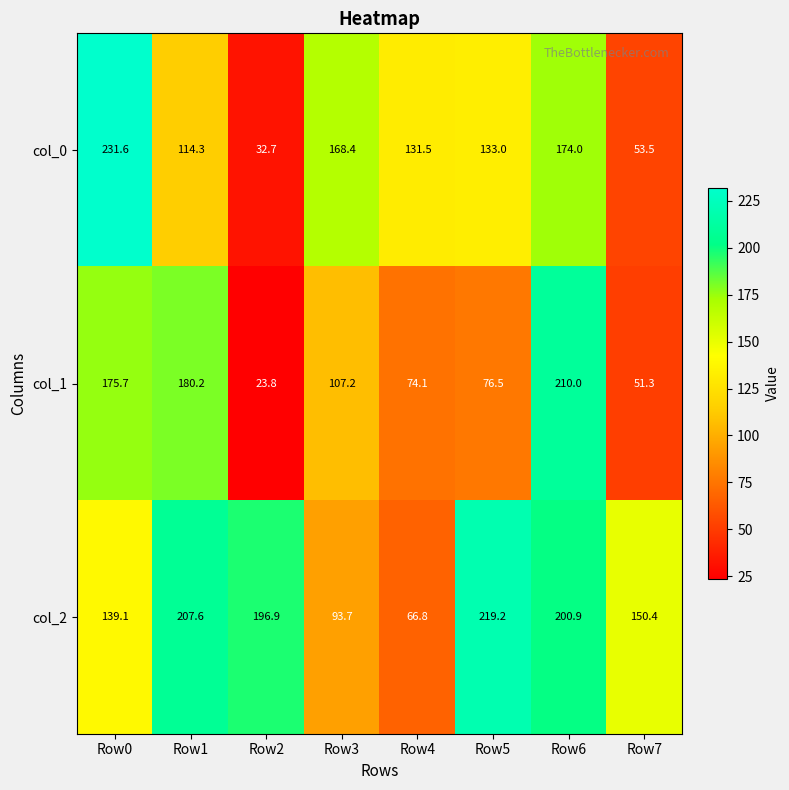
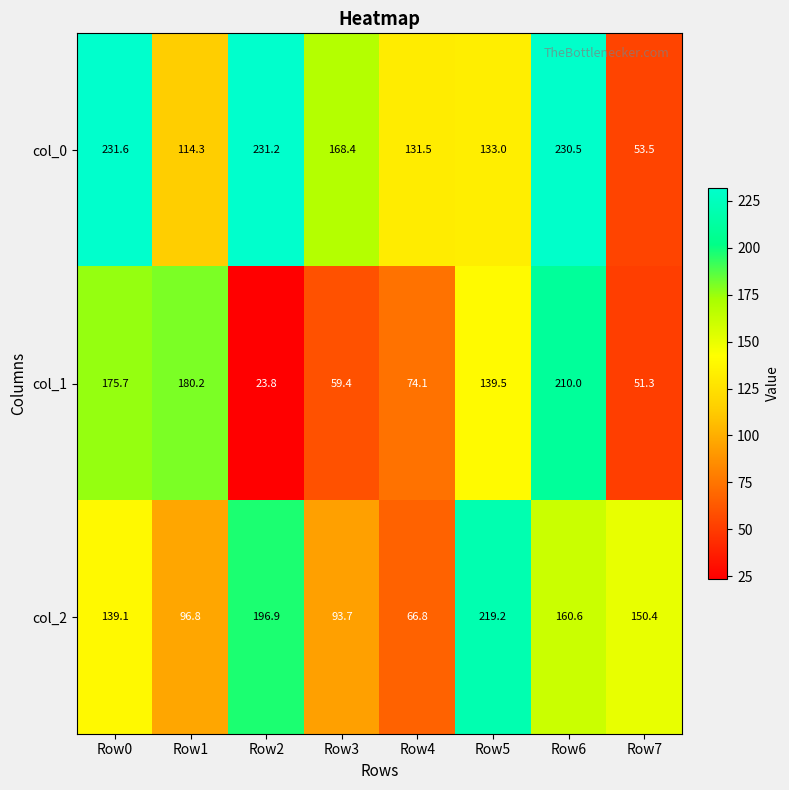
col_0, Row2: 32.7 -> 231.2
col_0, Row6: 174.0 -> 230.5
col_1, Row3: 107.2 -> 59.4
col_1, Row5: 76.5 -> 139.5
col_2, Row1: 207.6 -> 96.8
col_2, Row6: 200.9 -> 160.6
